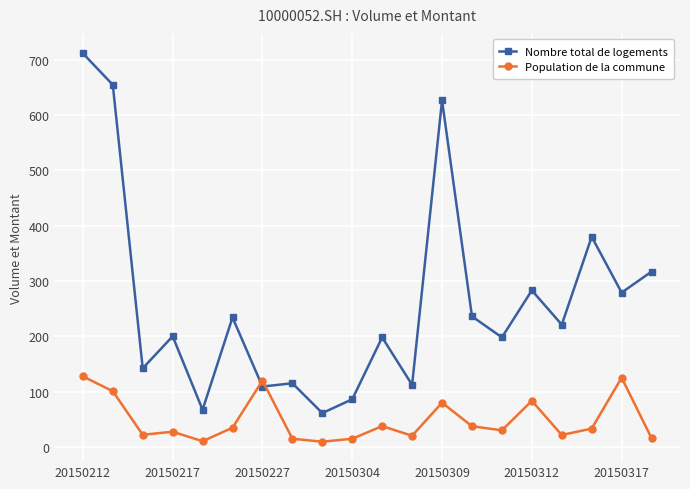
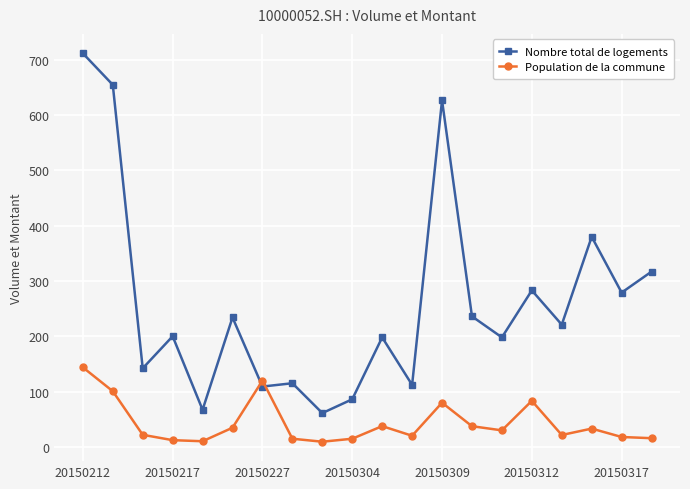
Population de la commune, 20150212: 130 -> 140
Population de la commune, 20150217: 30 -> 10
Population de la commune, 20150317: 130 -> 20
